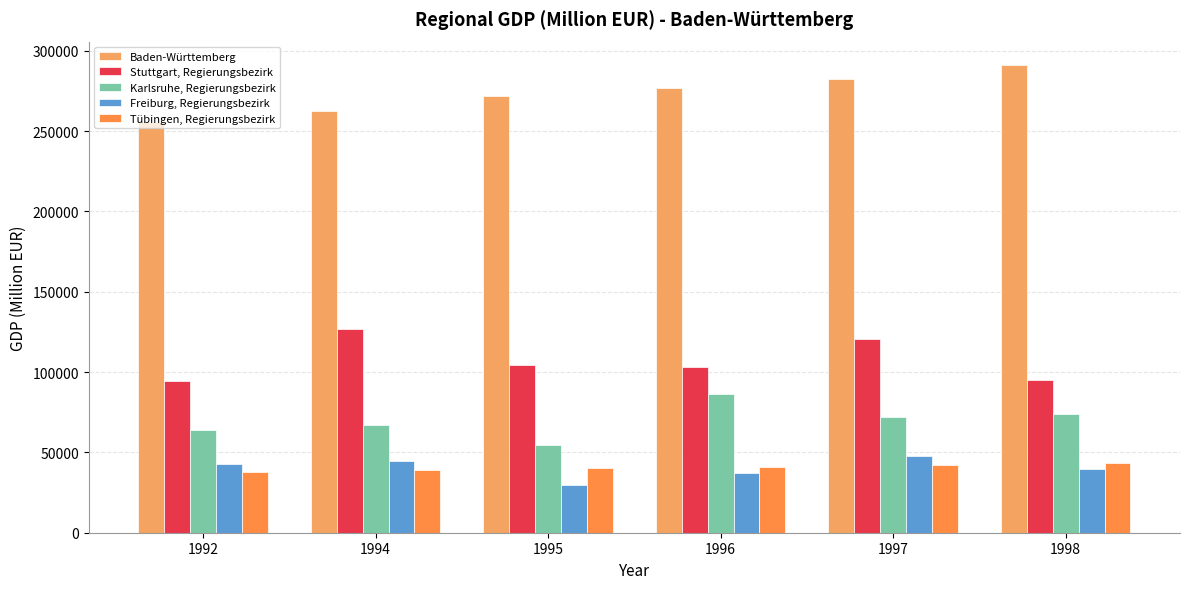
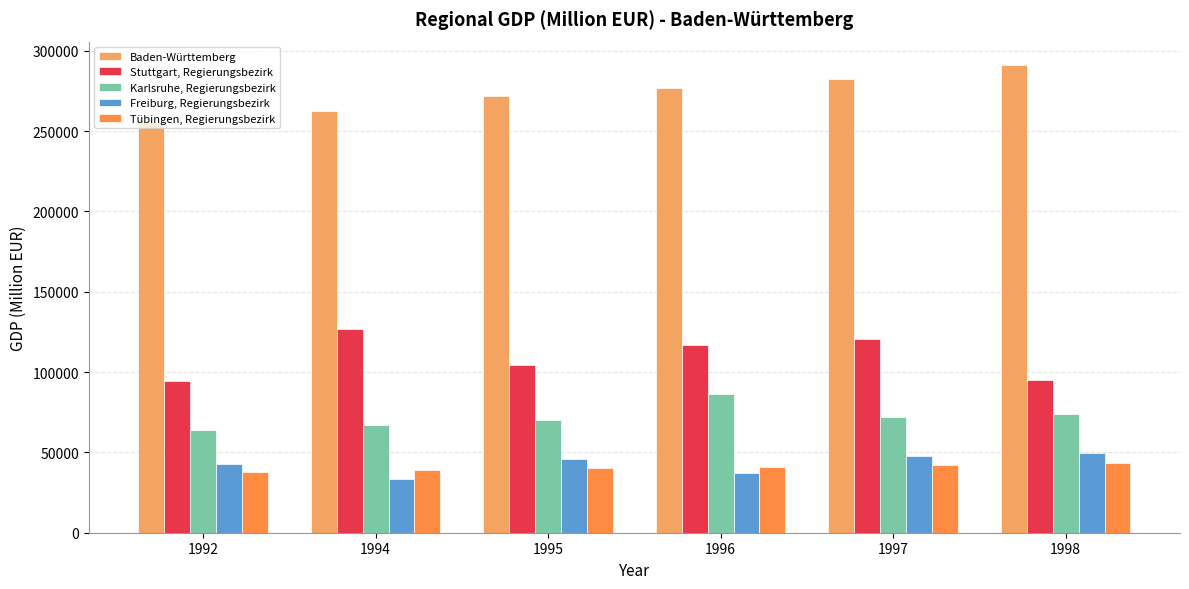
Freiburg, Regierungsbezirk, 1994: 45000 -> 34000
Karlsruhe, Regierungsbezirk, 1995: 54000 -> 70000
Freiburg, Regierungsbezirk, 1995: 30000 -> 46000
Stuttgart, Regierungsbezirk, 1996: 103000 -> 117000
Freiburg, Regierungsbezirk, 1998: 40000 -> 50000
